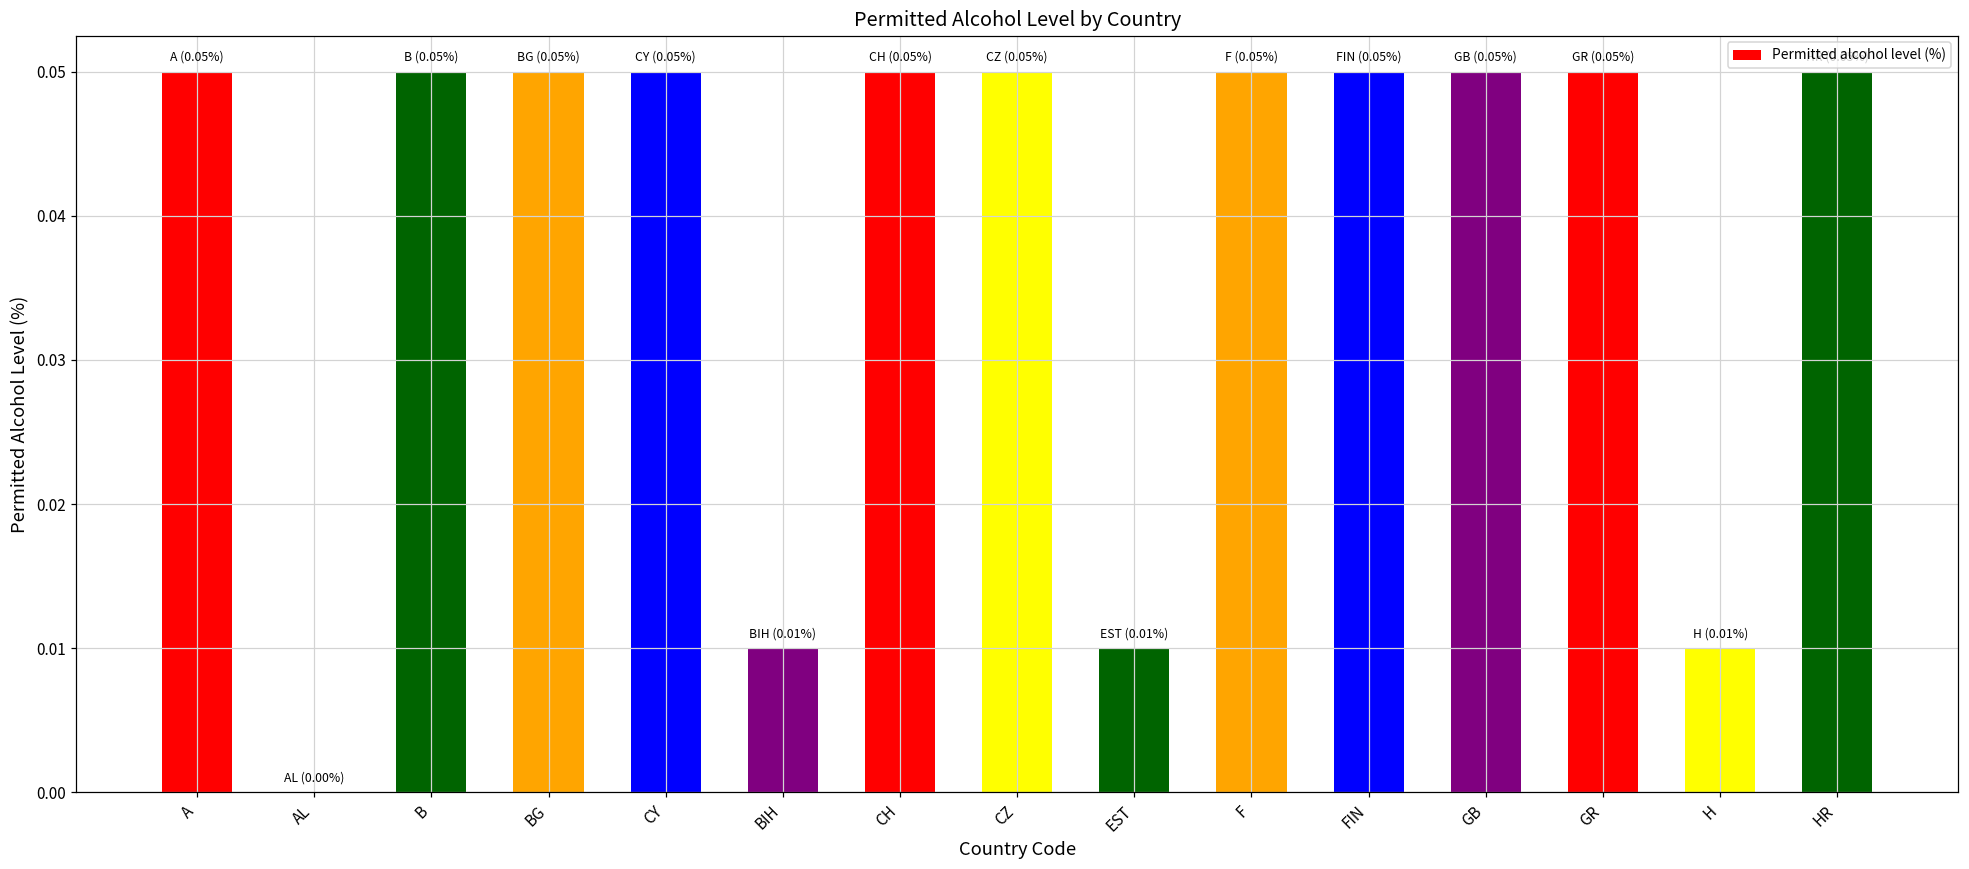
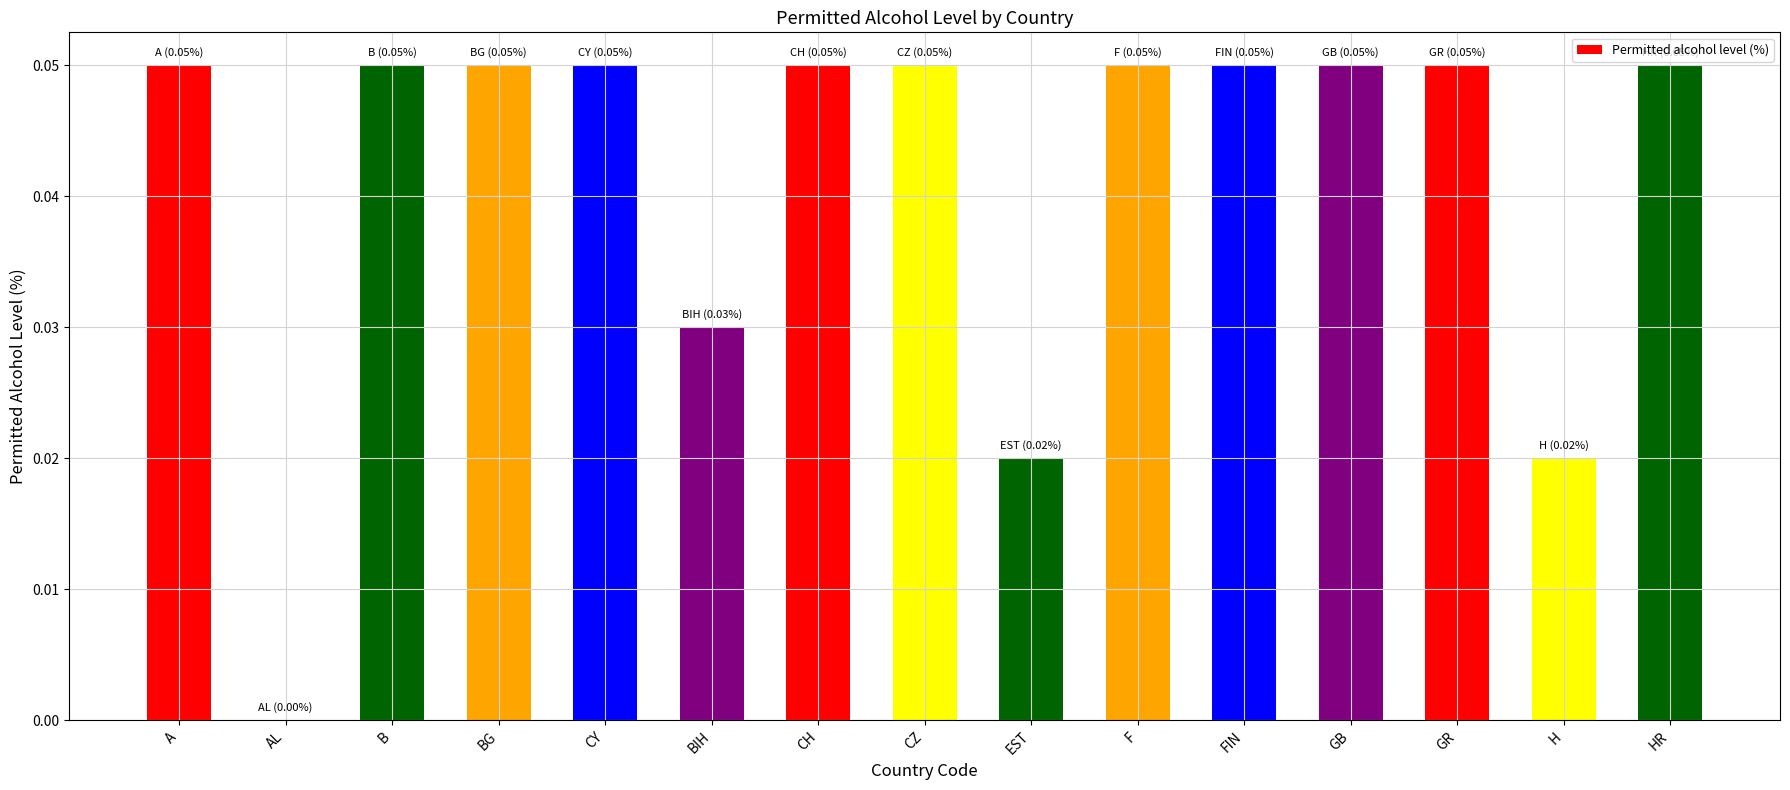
BIH: (0.01%) -> (0.03%)
EST: (0.01%) -> (0.02%)
H: (0.01%) -> (0.02%)
